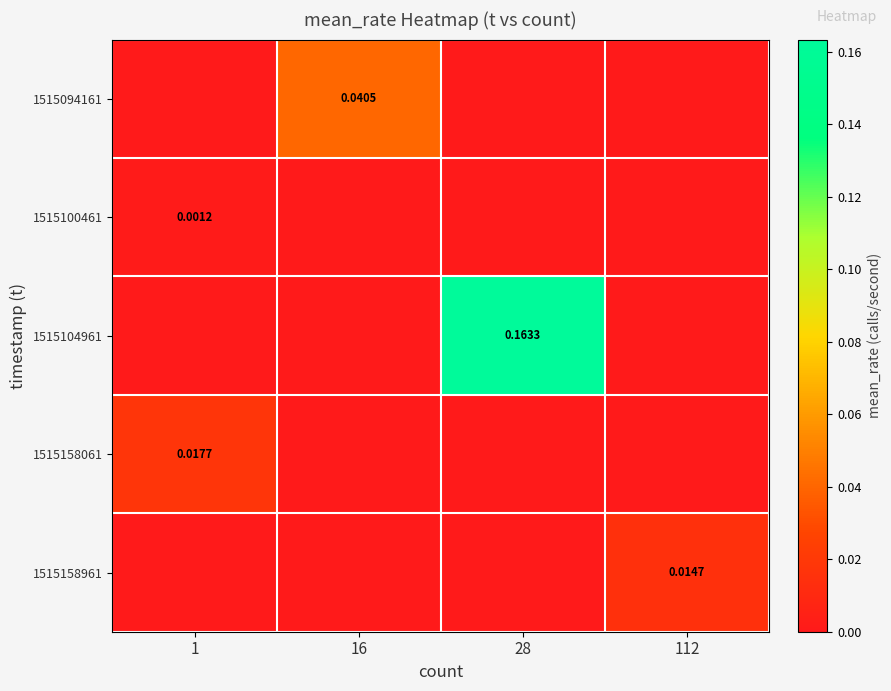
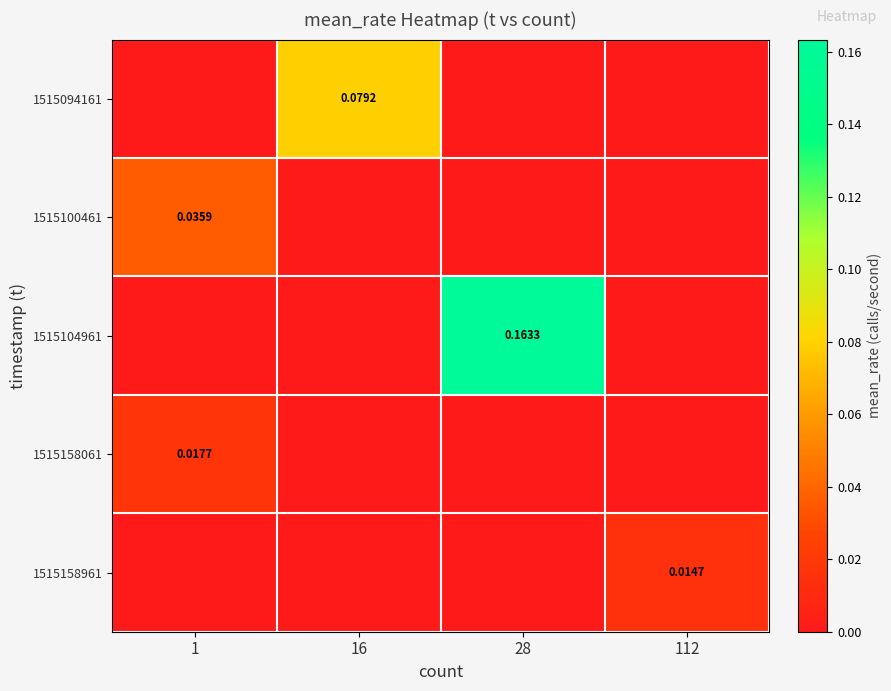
1515094161, 16: 0.0405 -> 0.0792
1515100461, 1: 0.0012 -> 0.0359
